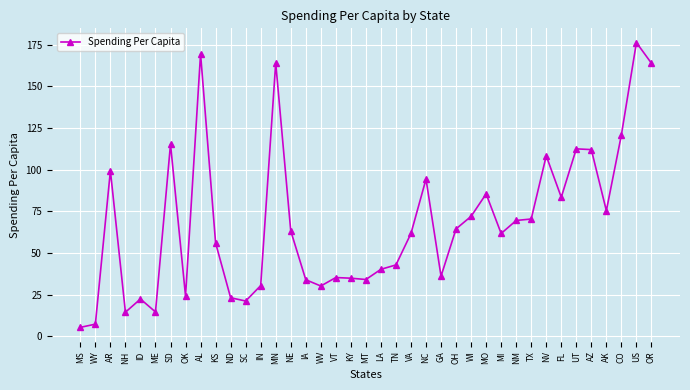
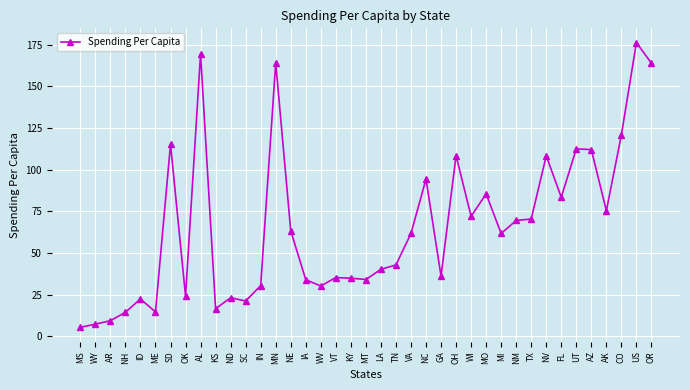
AR: 99 -> 9
KS: 56 -> 17
OH: 64 -> 108
